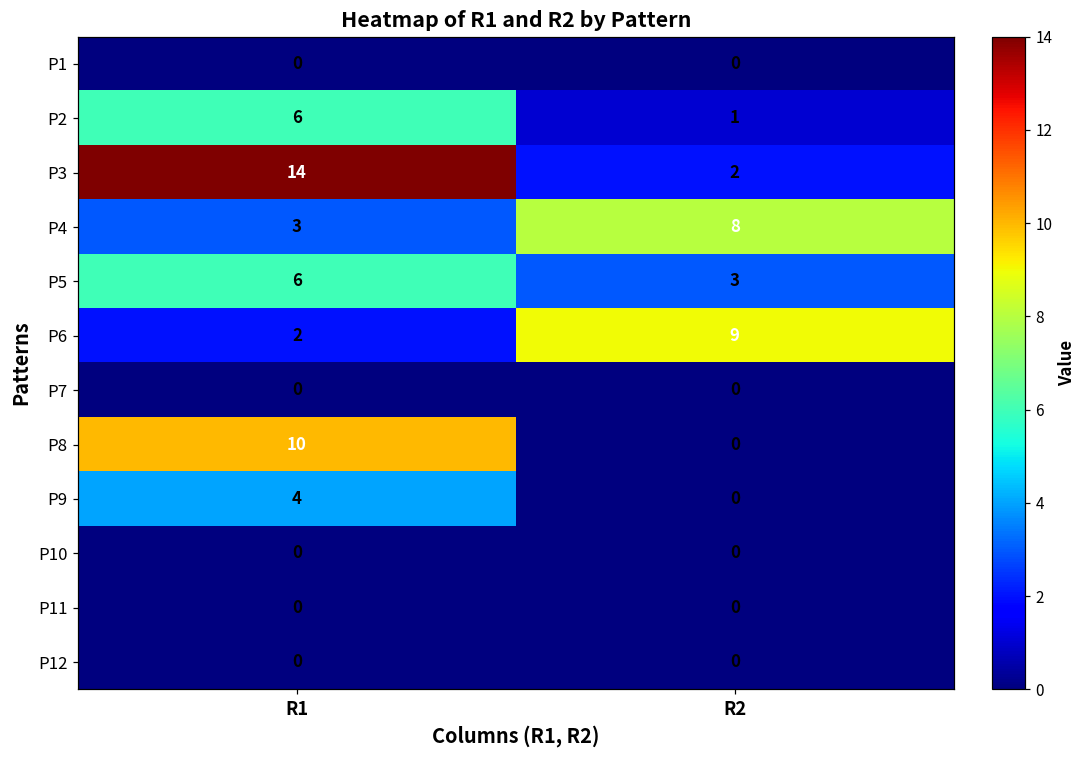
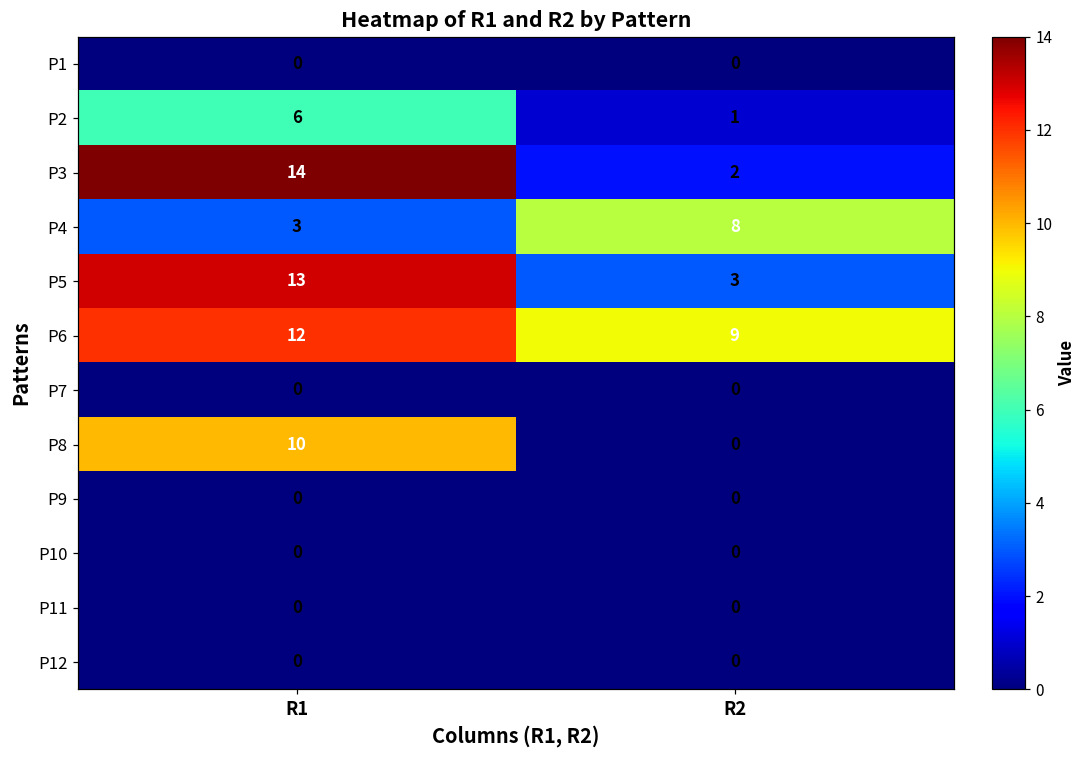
P5, R1: 6 -> 13
P6, R1: 2 -> 12
P9, R1: 4 -> 0
